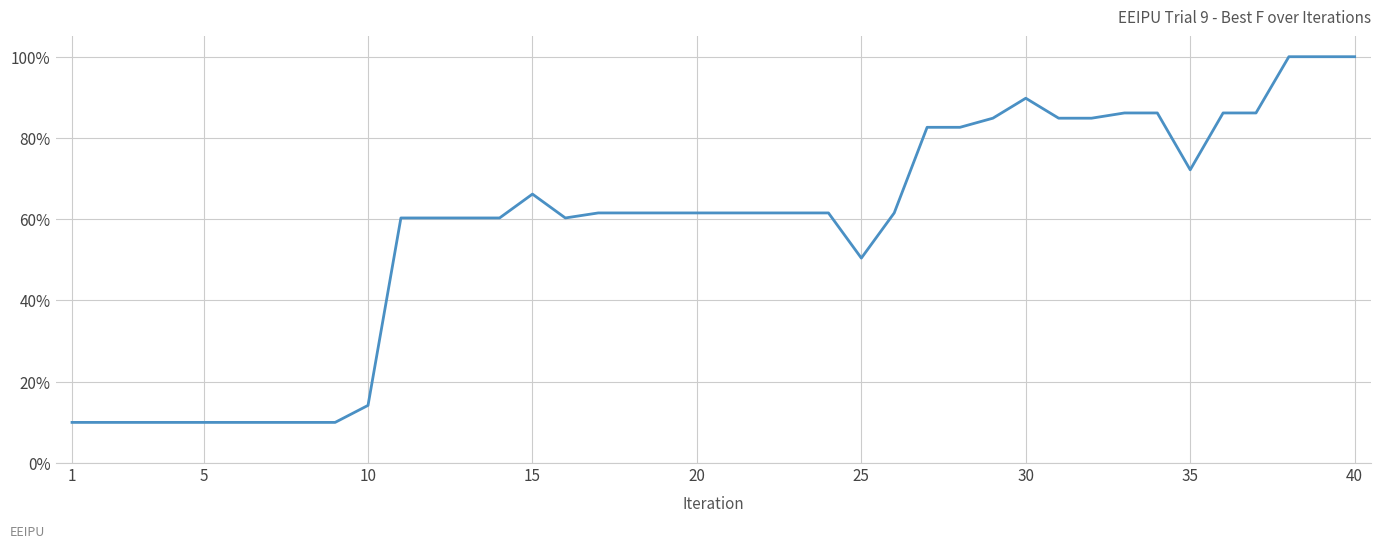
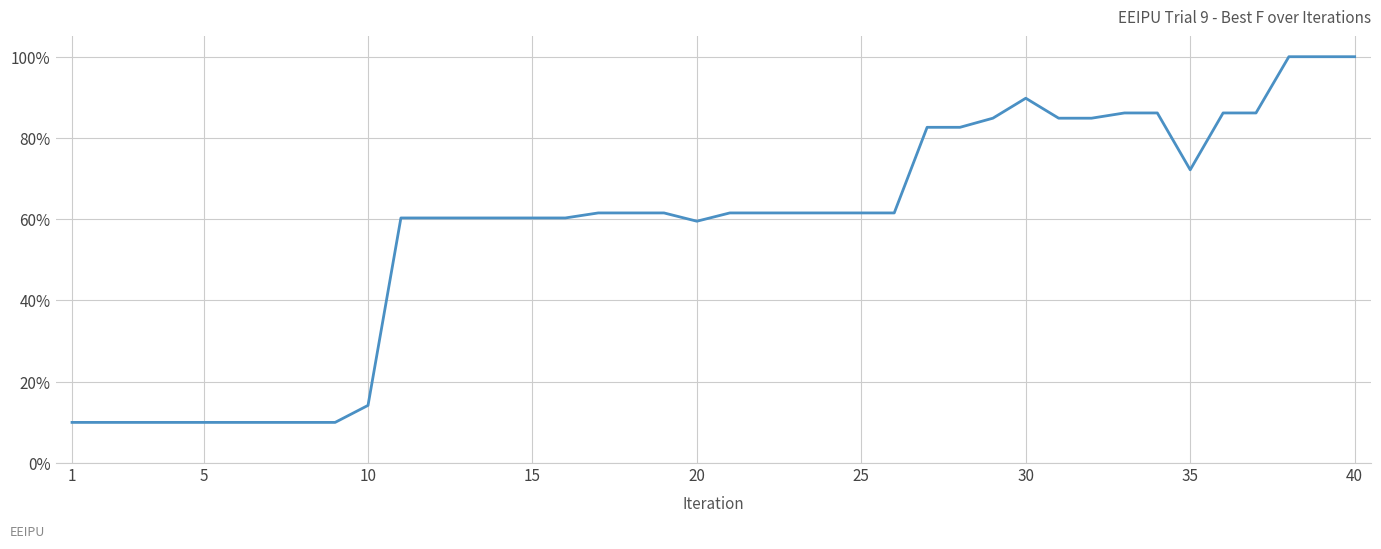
15: 66% -> 60%
20: 62% -> 60%
25: 50% -> 62%
